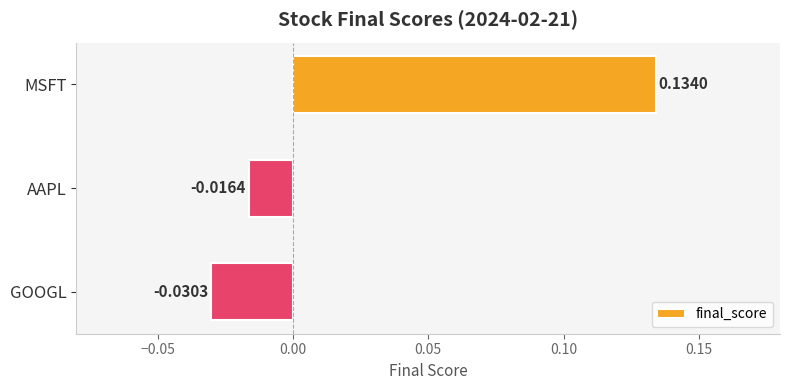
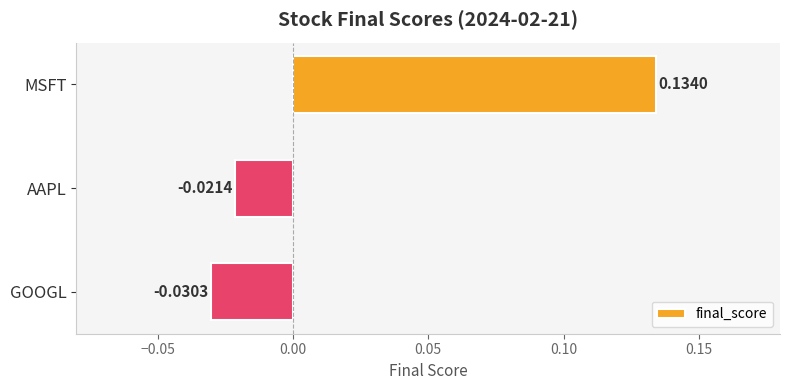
AAPL: -0.0164 -> -0.0214
